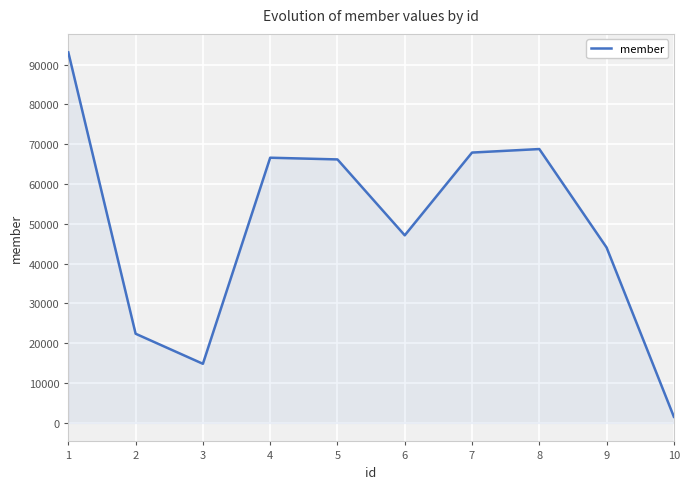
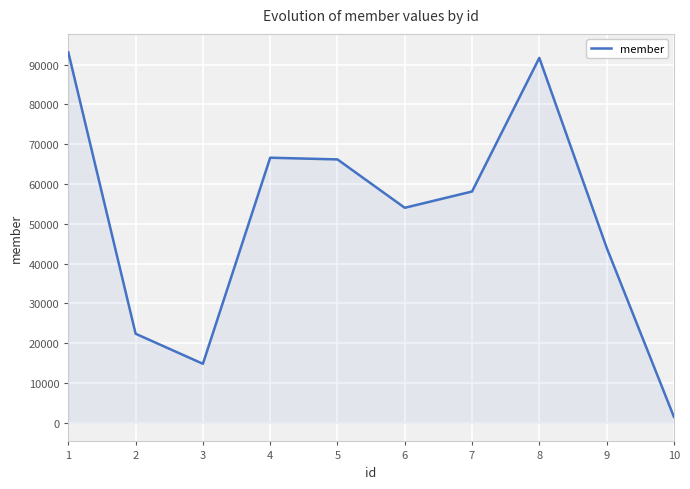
6: 47000 -> 54000
7: 68000 -> 58000
8: 69000 -> 92000
